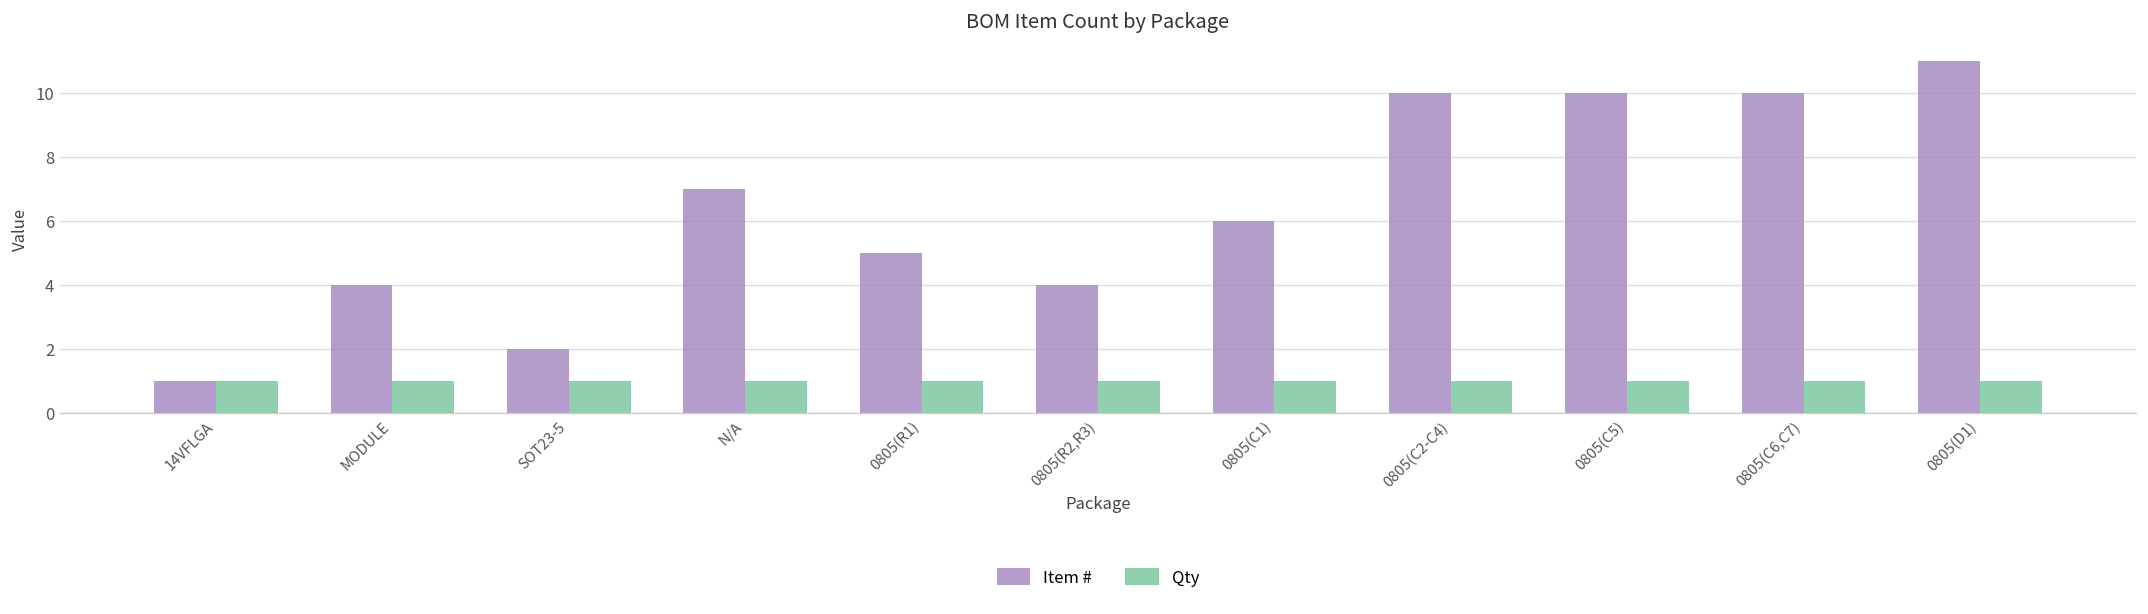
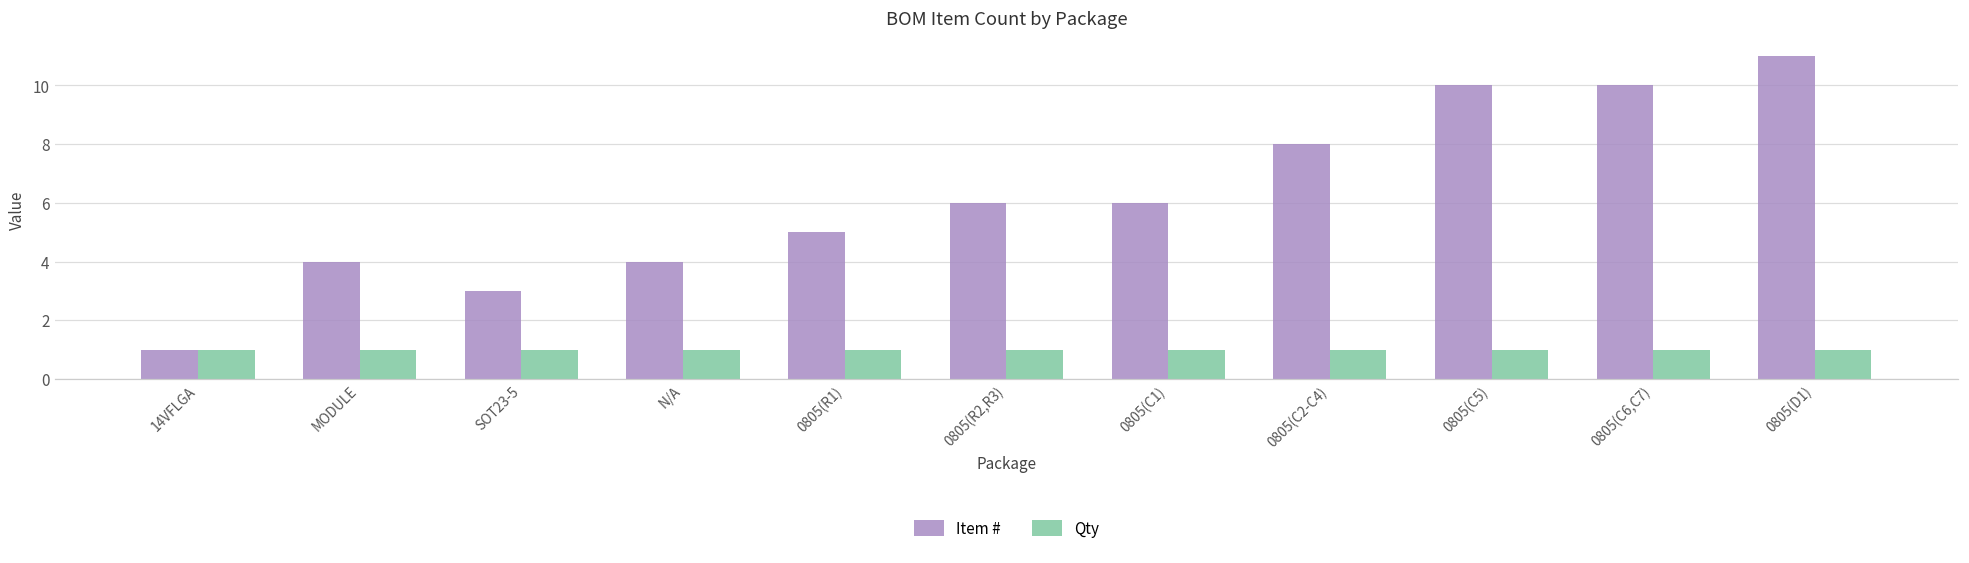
Item #, SOT23-5: 2 -> 3
Item #, N/A: 7 -> 4
Item #, 0805(R2,R3): 4 -> 6
Item #, 0805(C2-C4): 10 -> 8
